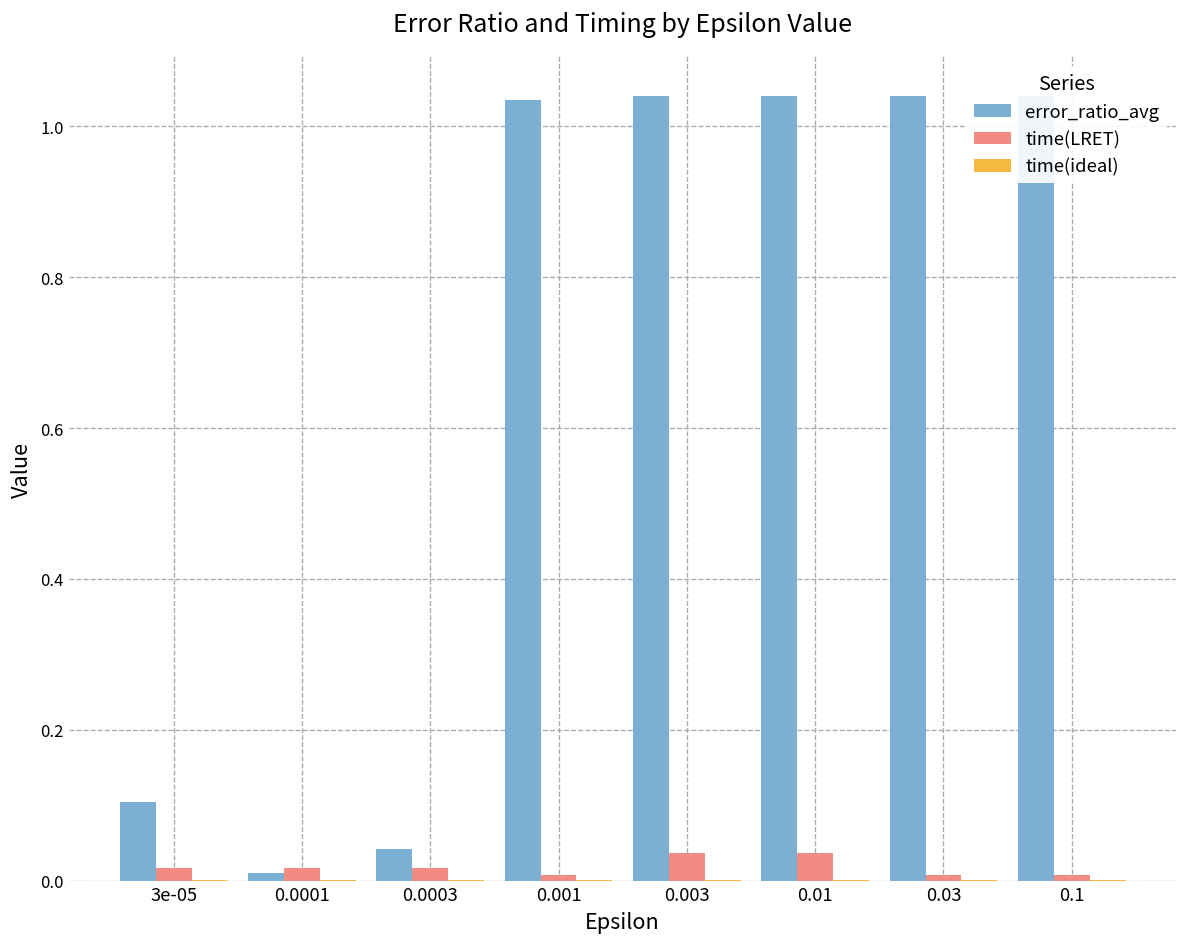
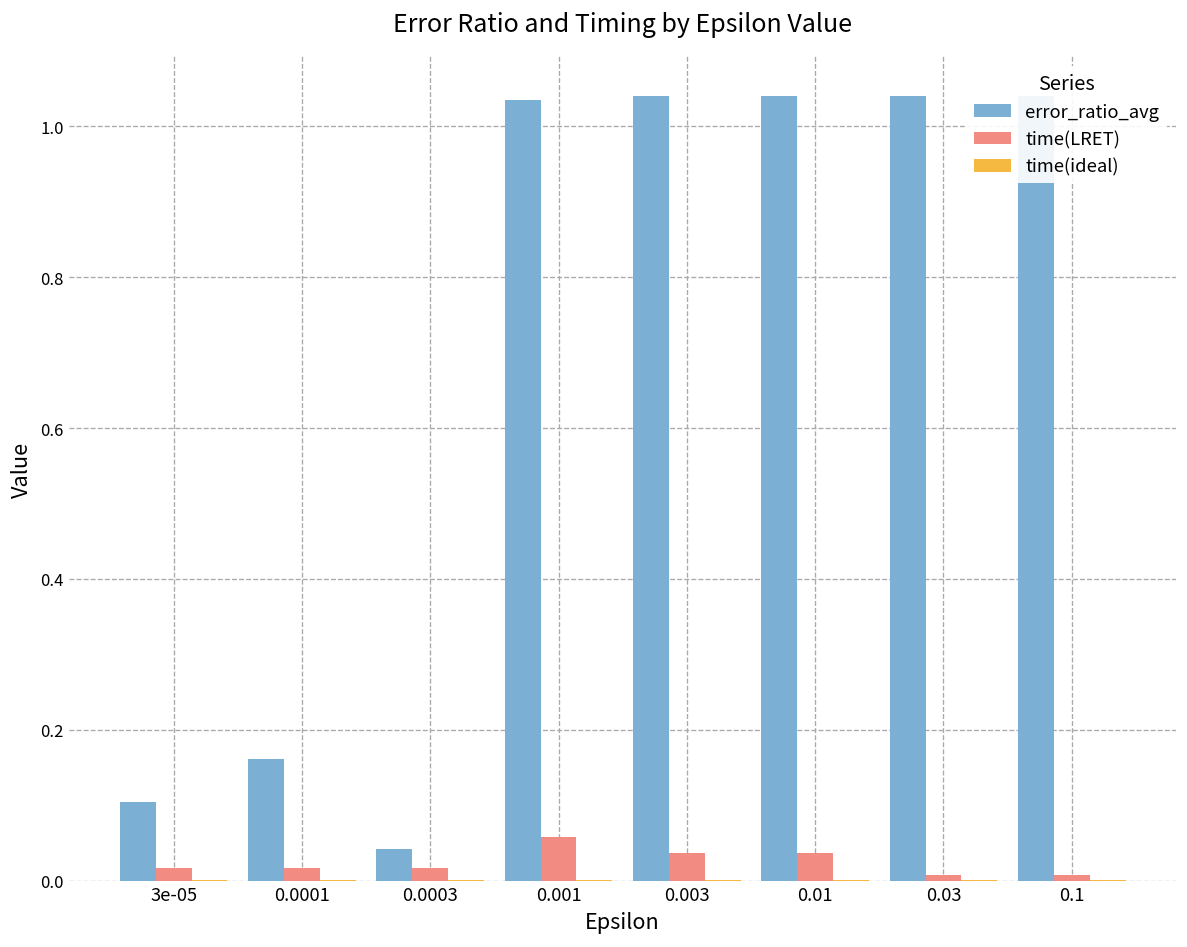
error_ratio_avg, 0.0001: 0.01 -> 0.16
time(LRET), 0.001: 0.01 -> 0.06
